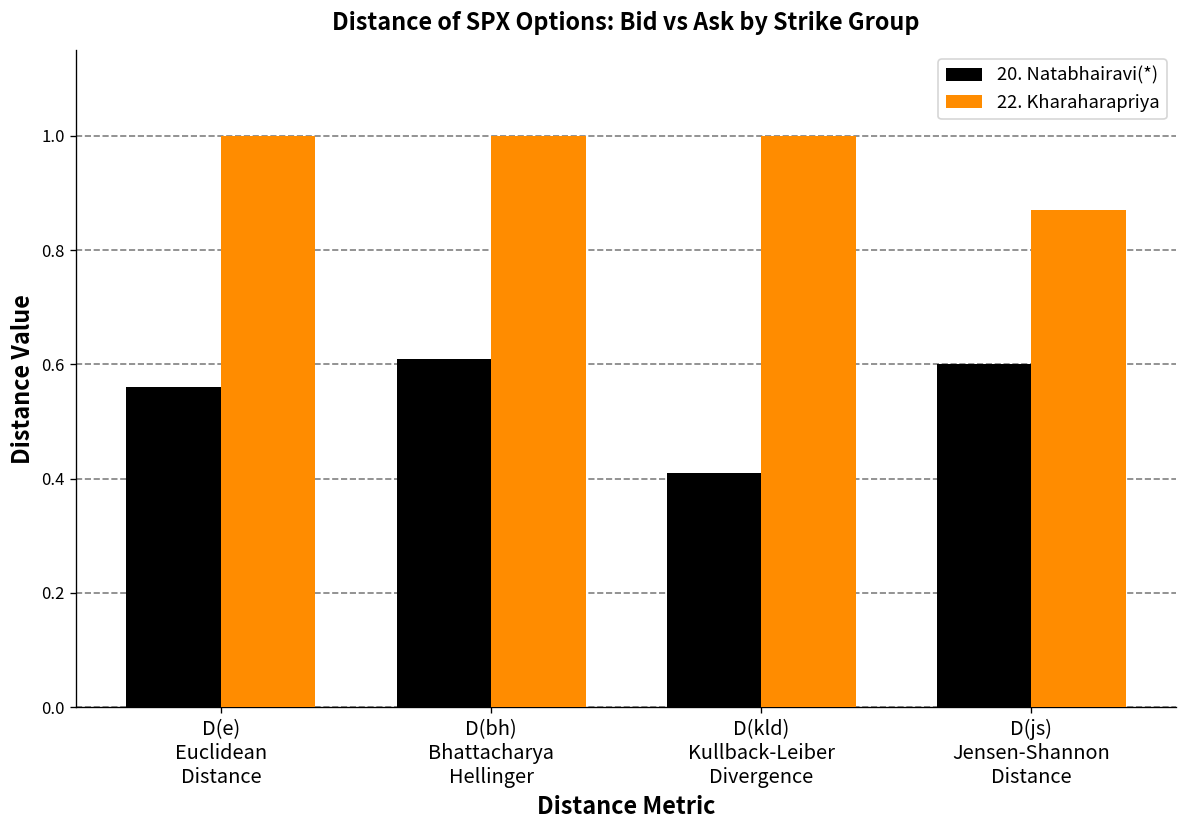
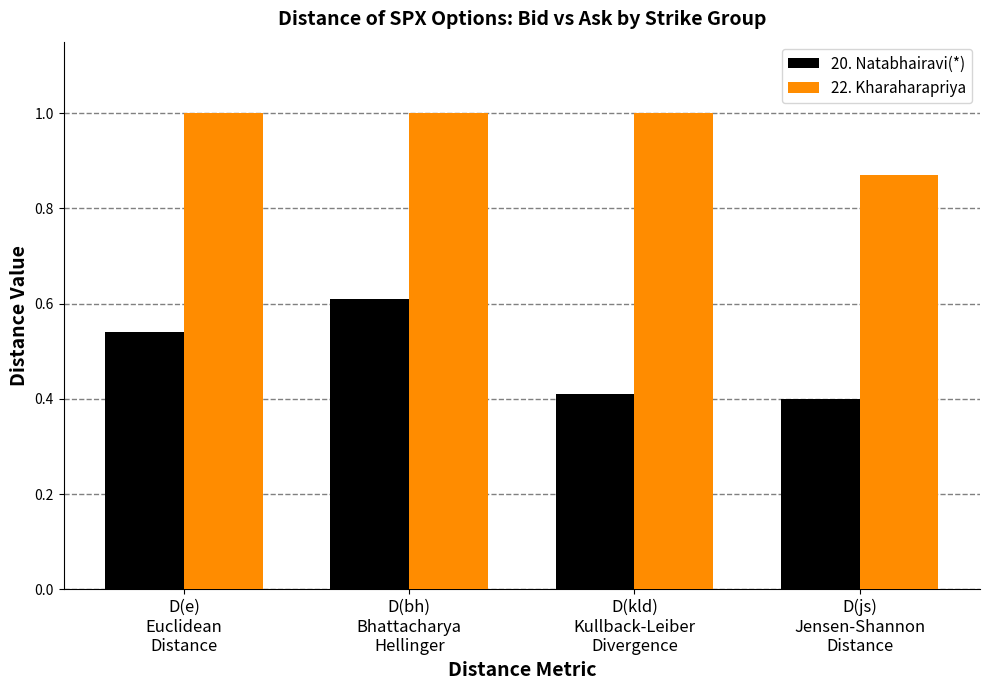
20. Natabhairavi(*), D(e) Euclidean Distance: 0.56 -> 0.54
20. Natabhairavi(*), D(js) Jensen-Shannon Distance: 0.6 -> 0.4
